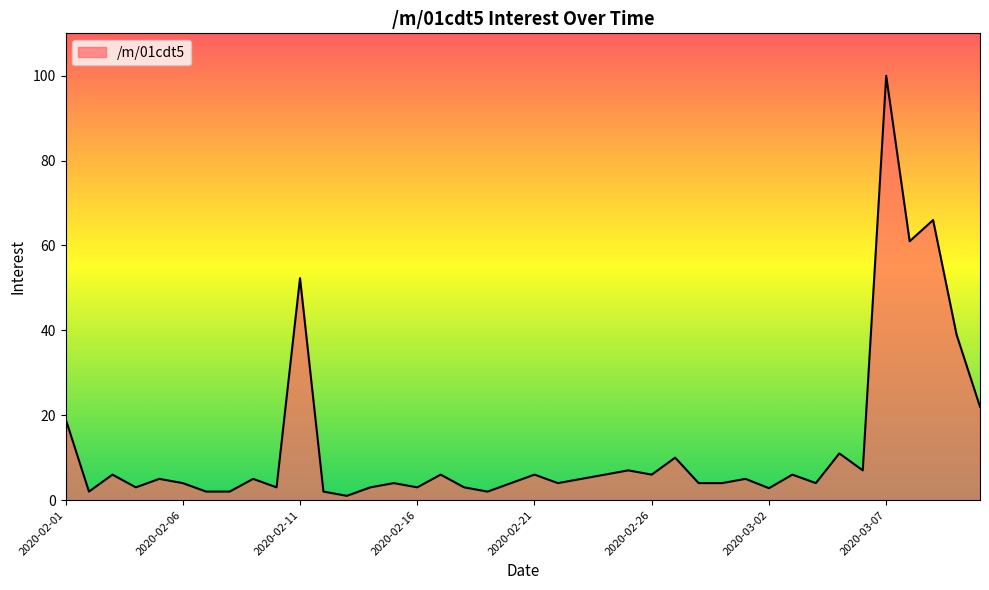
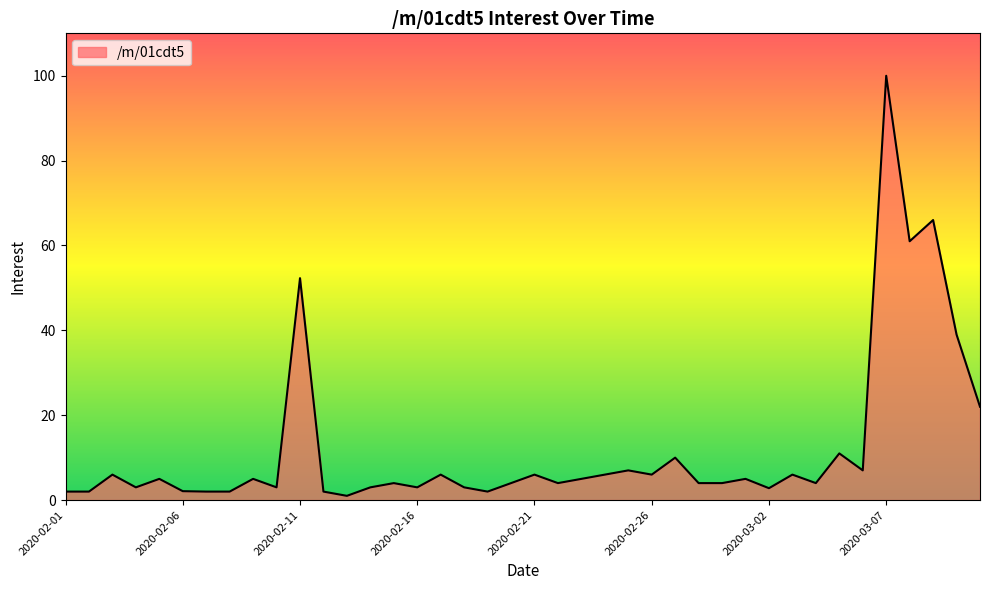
2020-02-01: 19 -> 2
2020-02-06: 4 -> 2
